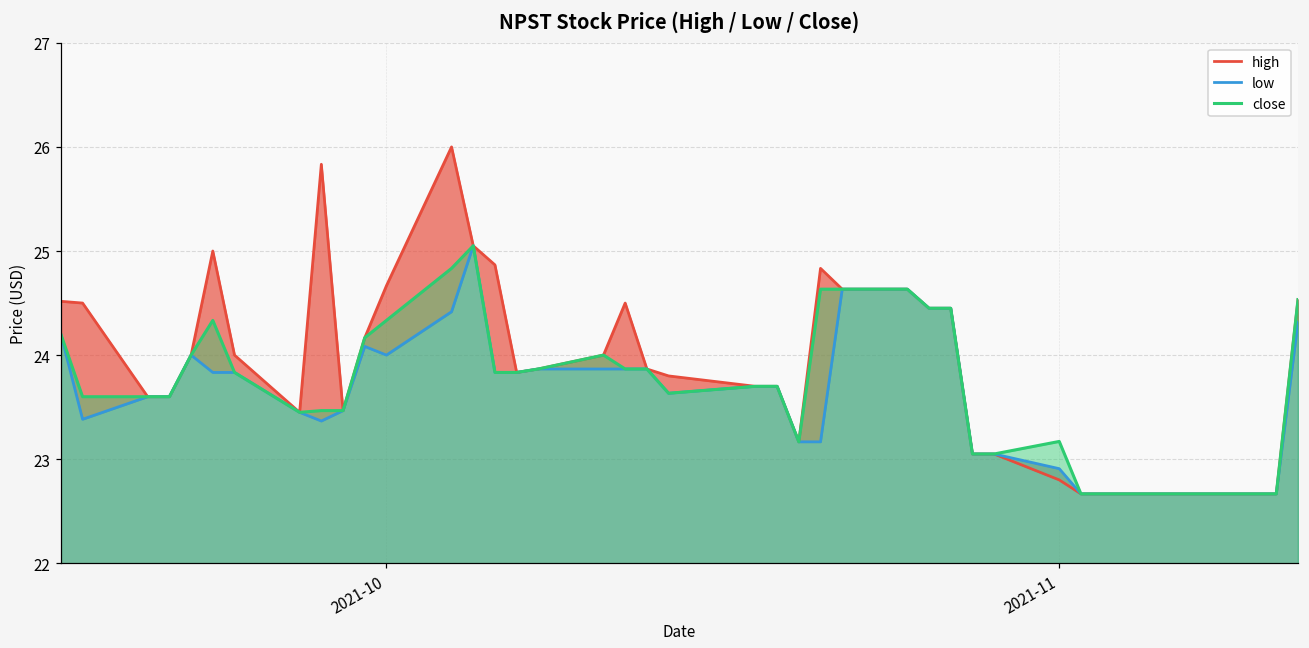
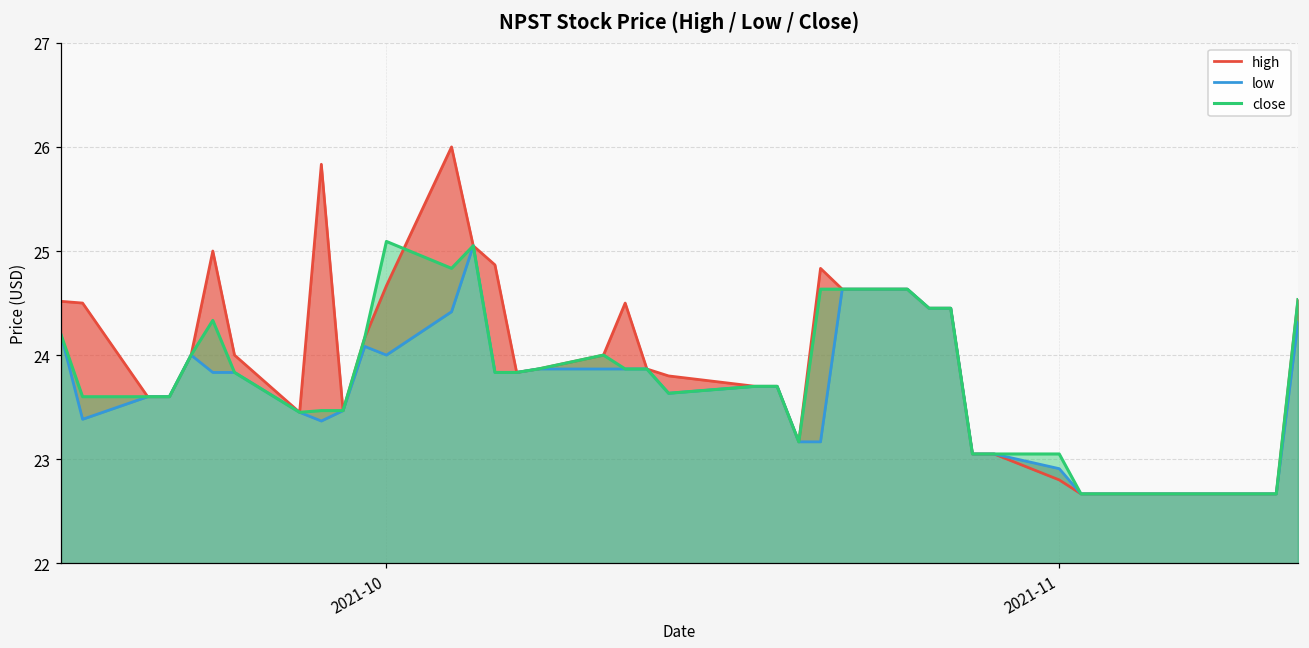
close, 2021-10: 24.3 -> 25.1
close, 2021-11: 23.2 -> 23.0
